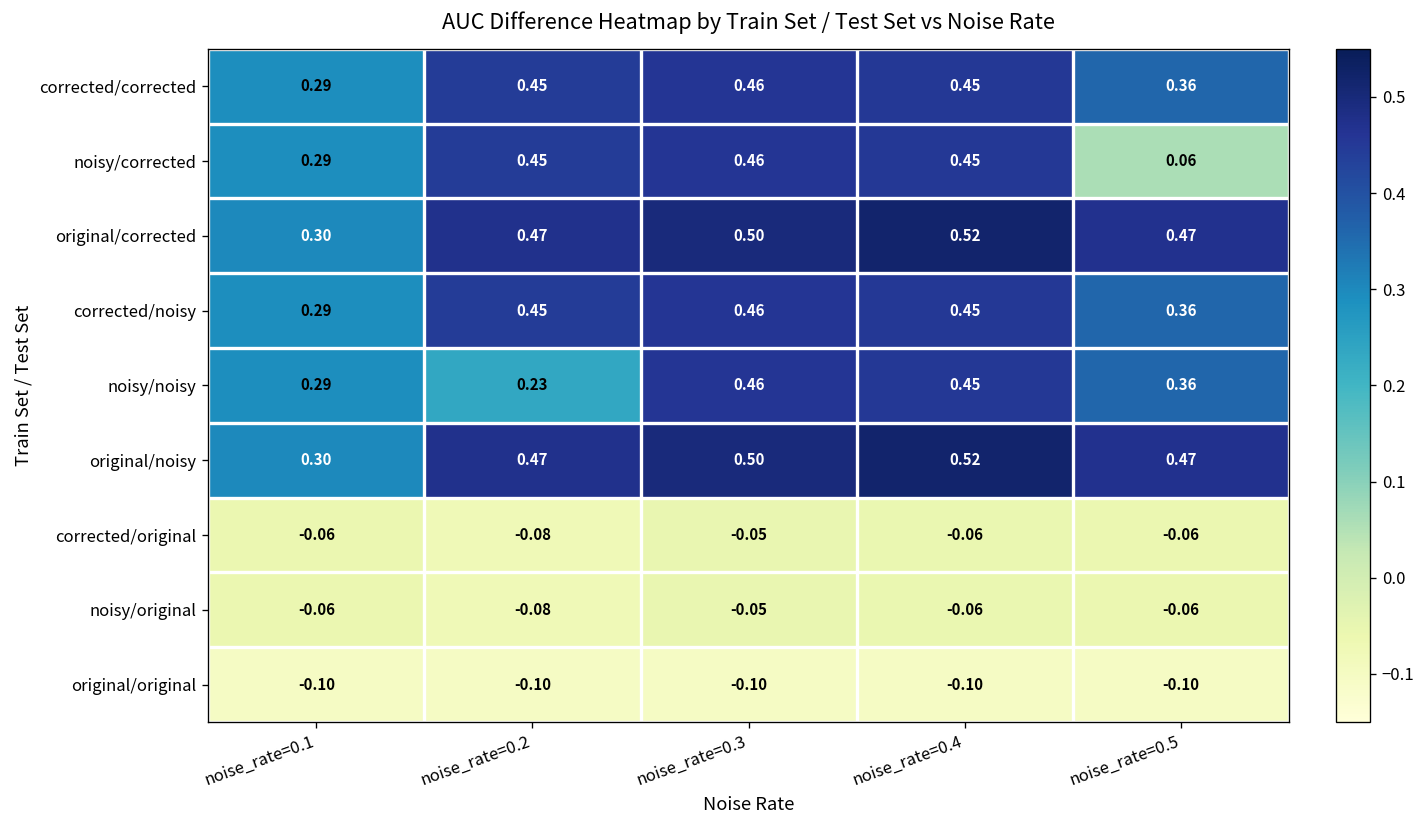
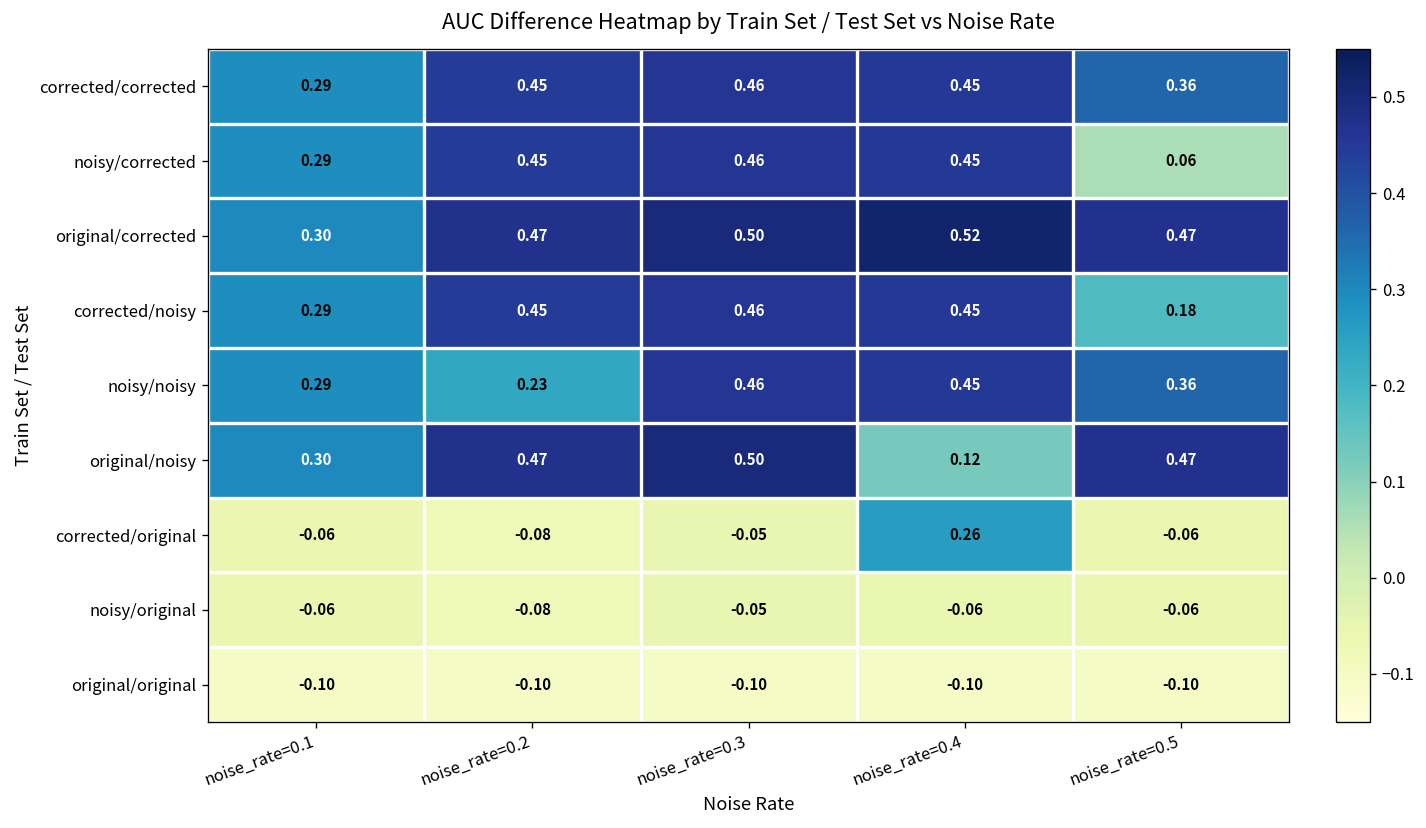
corrected/noisy, noise_rate=0.5: 0.36 -> 0.18
original/noisy, noise_rate=0.4: 0.52 -> 0.12
corrected/original, noise_rate=0.4: -0.06 -> 0.26
